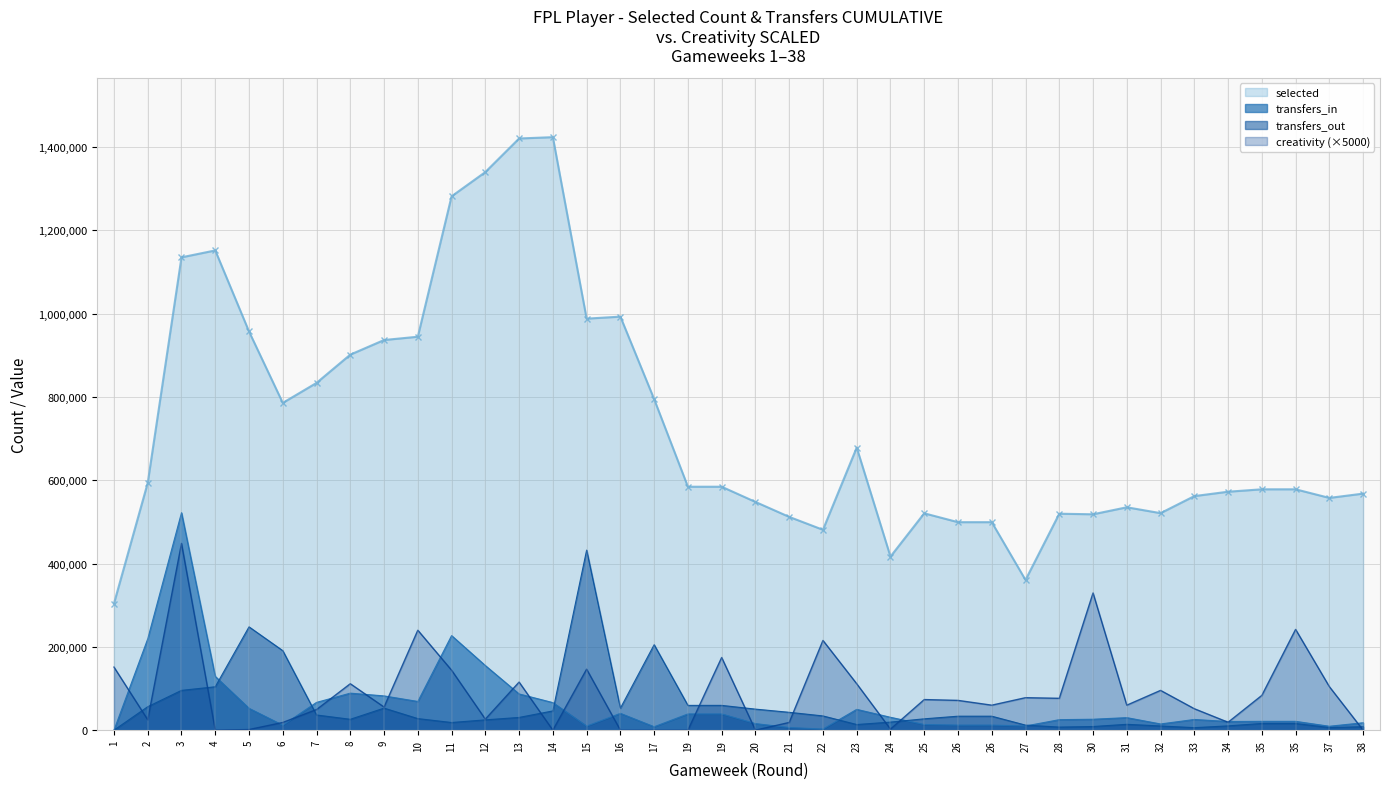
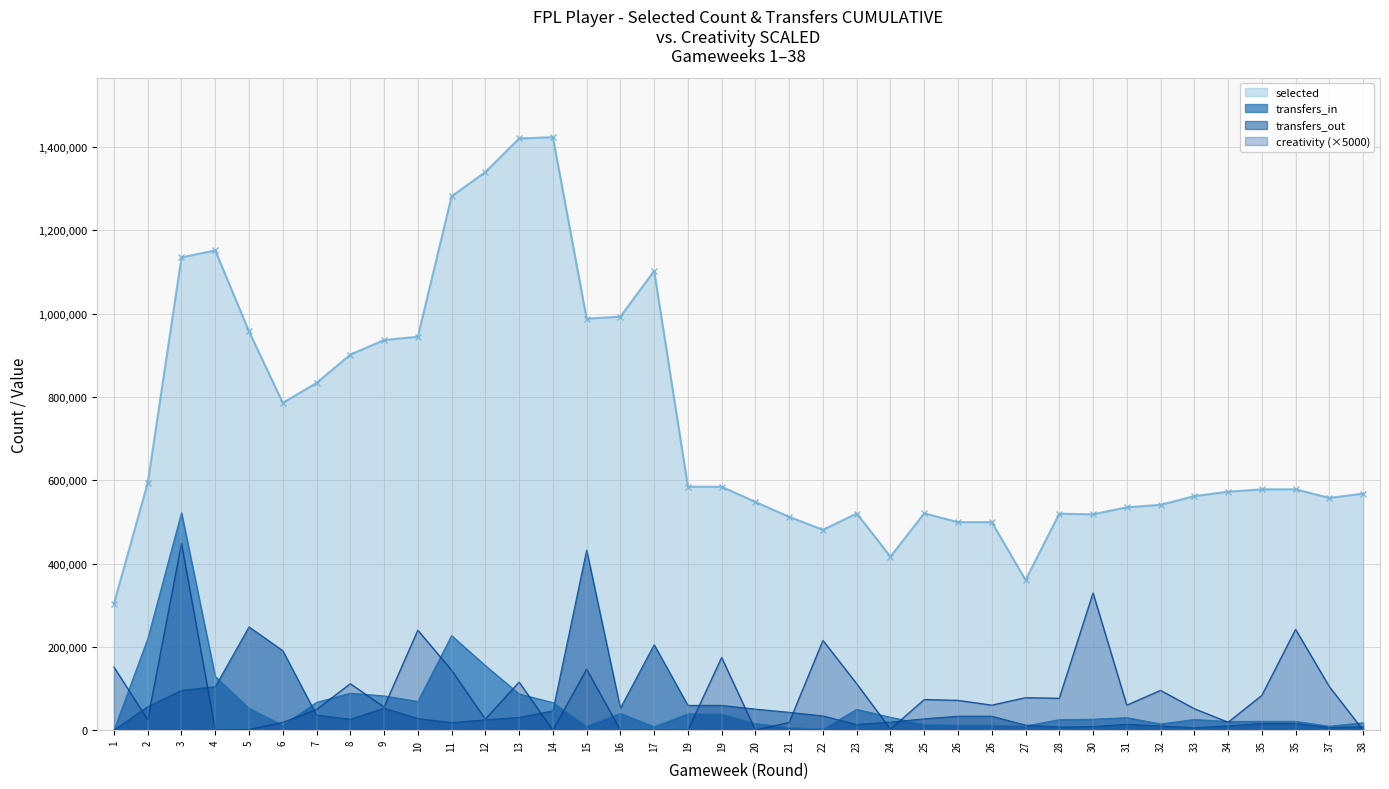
selected, 17: 790,000 -> 1,100,000
selected, 23: 680,000 -> 520,000
selected, 32: 520,000 -> 540,000
